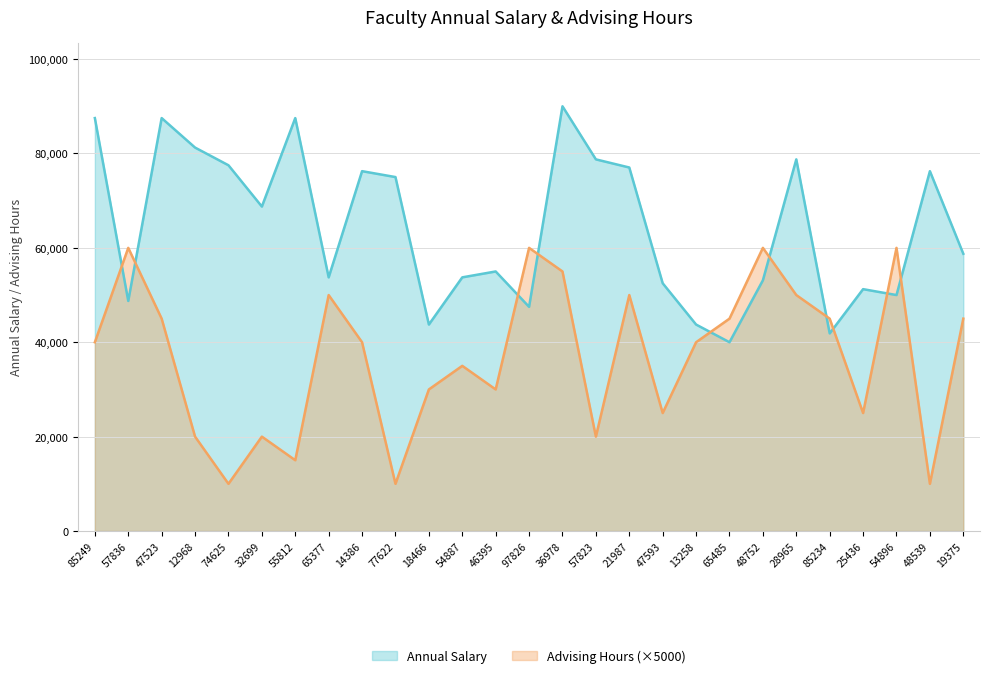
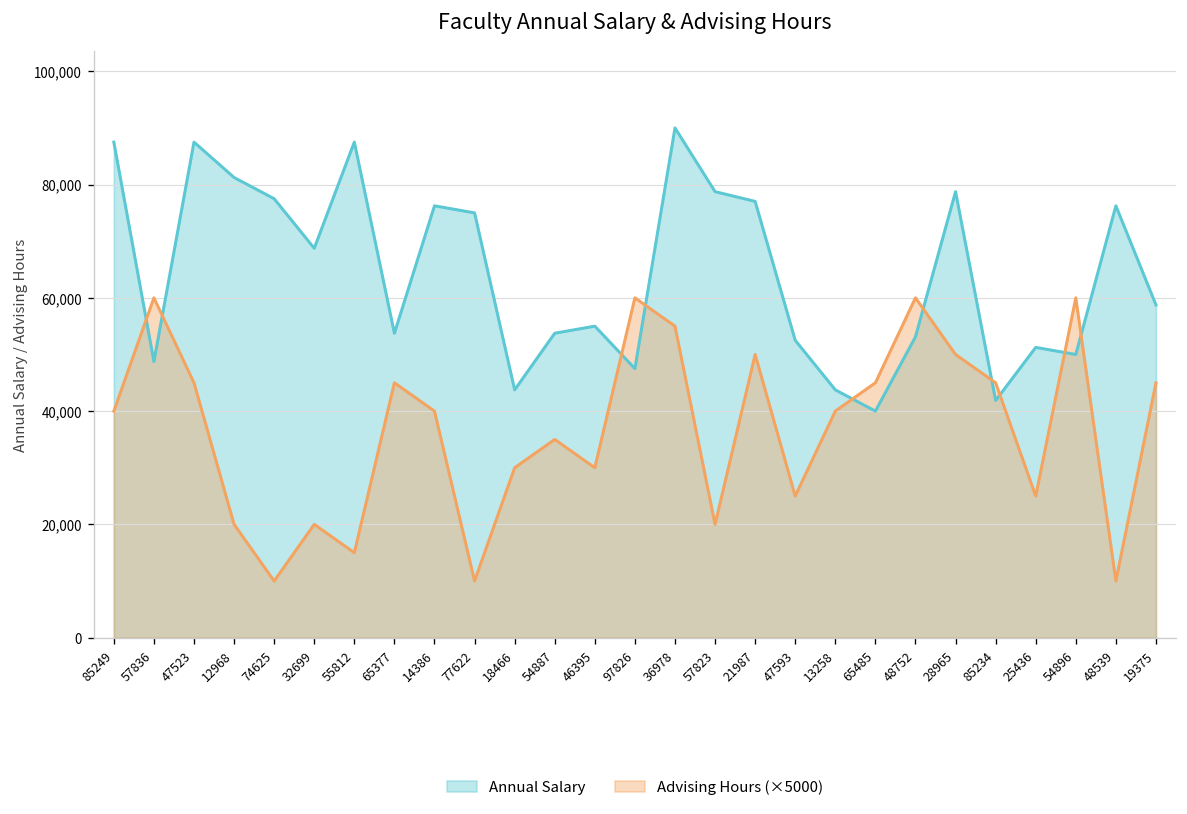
Advising Hours (×5000), 65377: 50,000 -> 45,000
